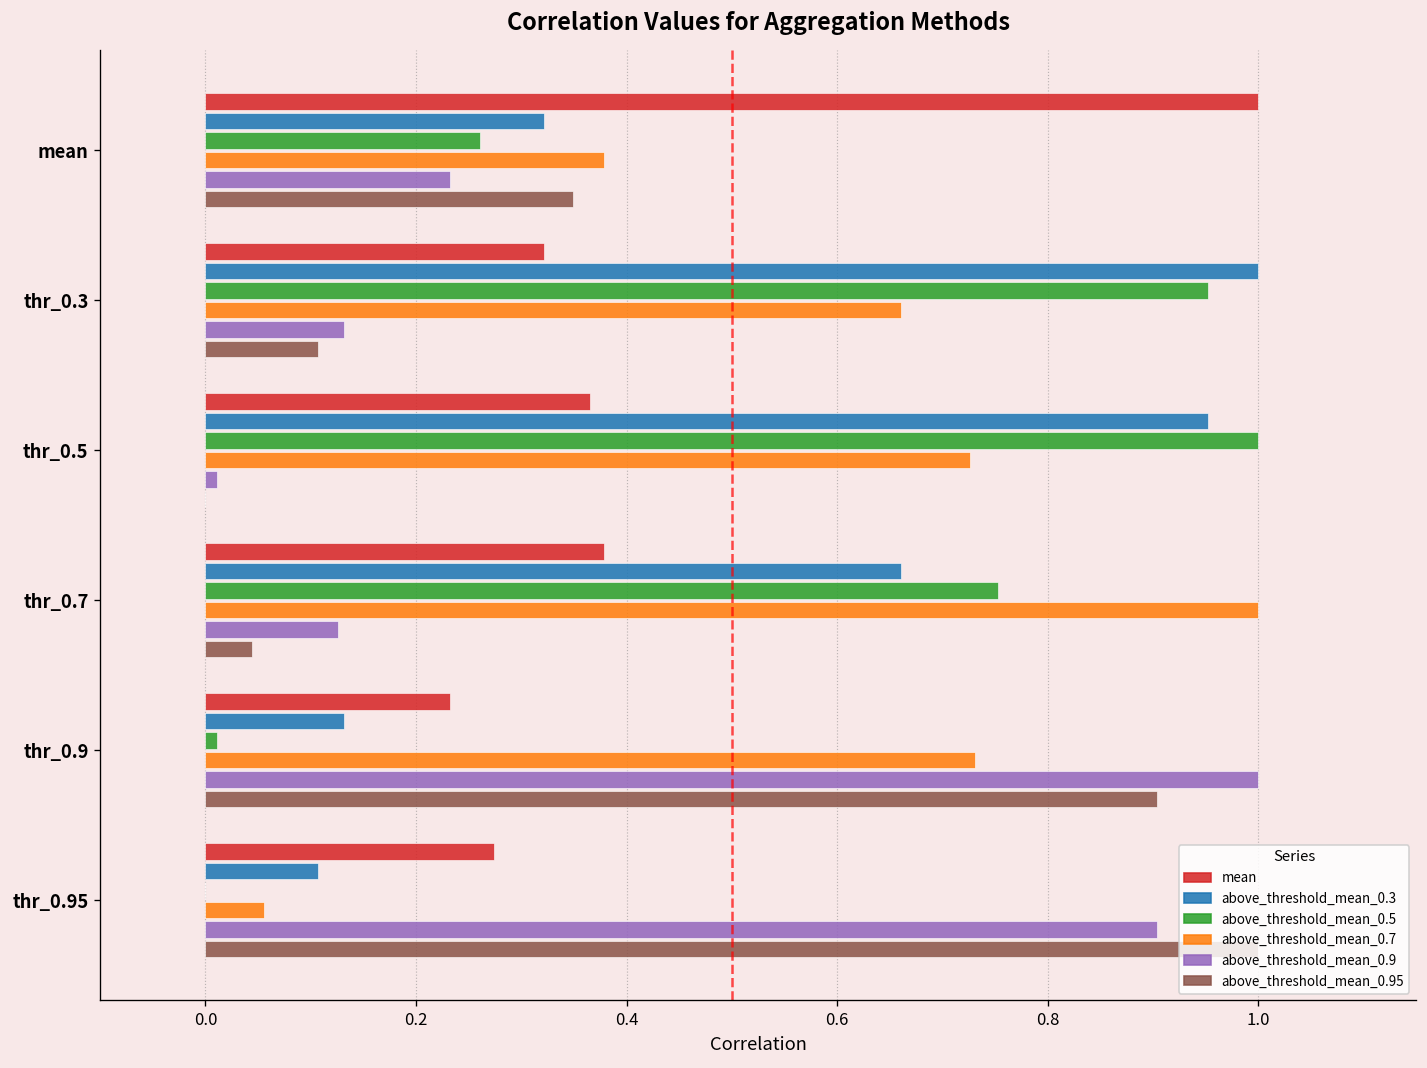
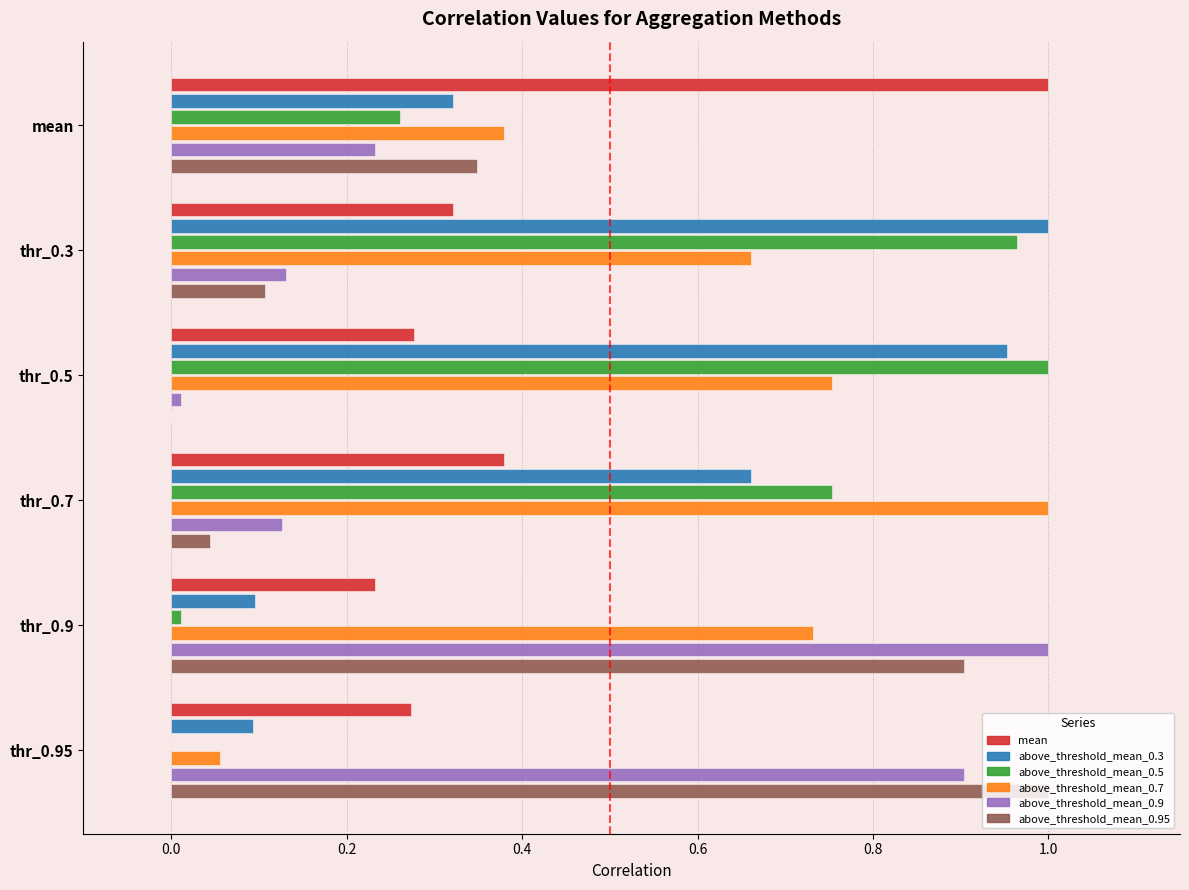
above_threshold_mean_0.5, thr_0.3: 0.95 -> 0.96
mean, thr_0.5: 0.36 -> 0.28
above_threshold_mean_0.7, thr_0.5: 0.73 -> 0.75
above_threshold_mean_0.3, thr_0.9: 0.13 -> 0.10
above_threshold_mean_0.3, thr_0.95: 0.11 -> 0.09
